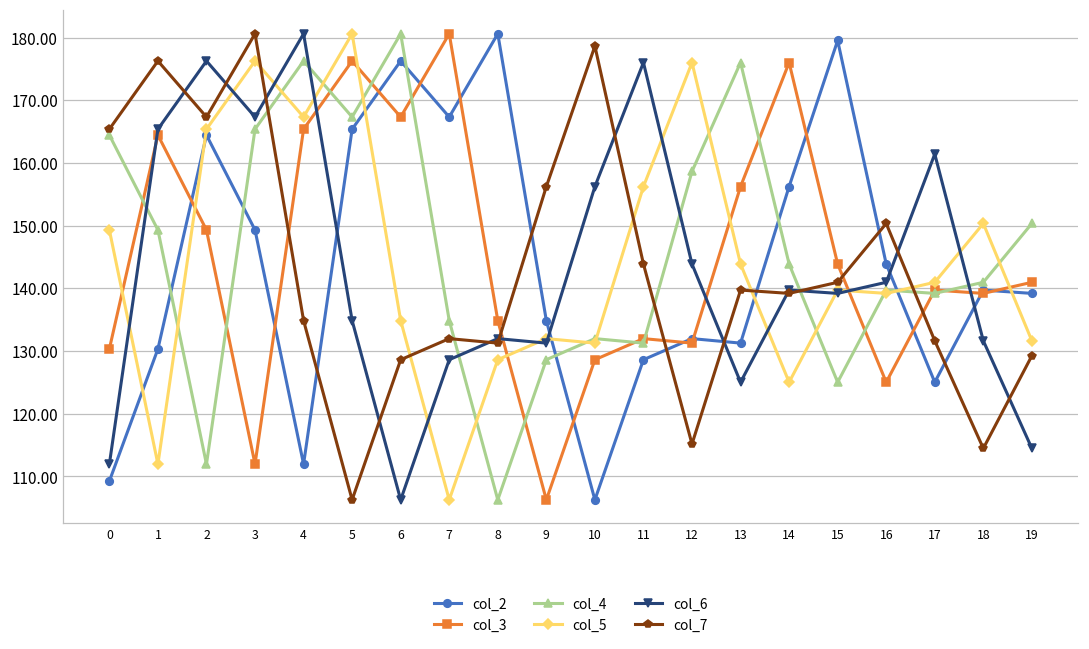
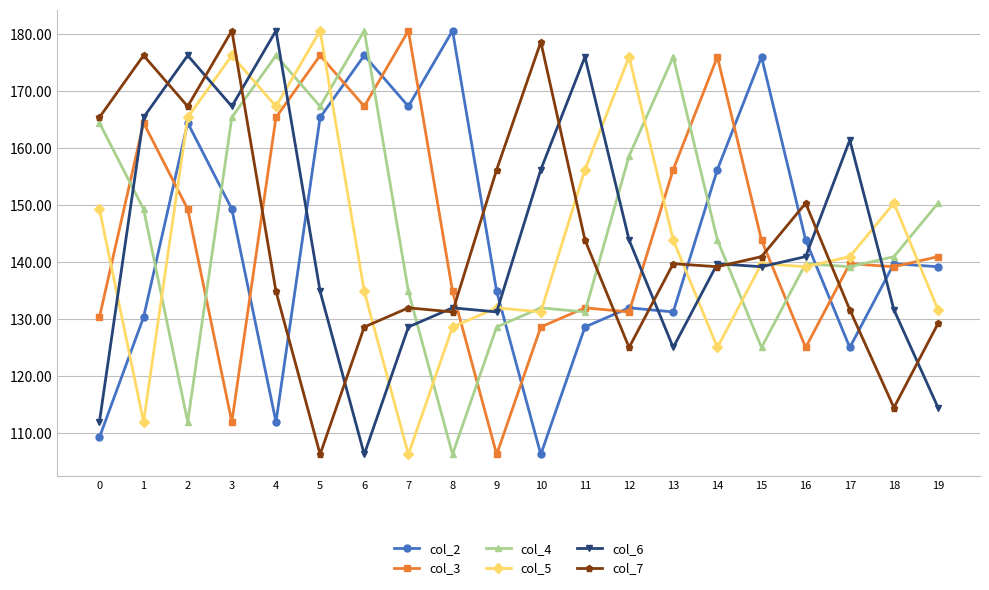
col_7, 12: 115 -> 125
col_2, 15: 180 -> 176
